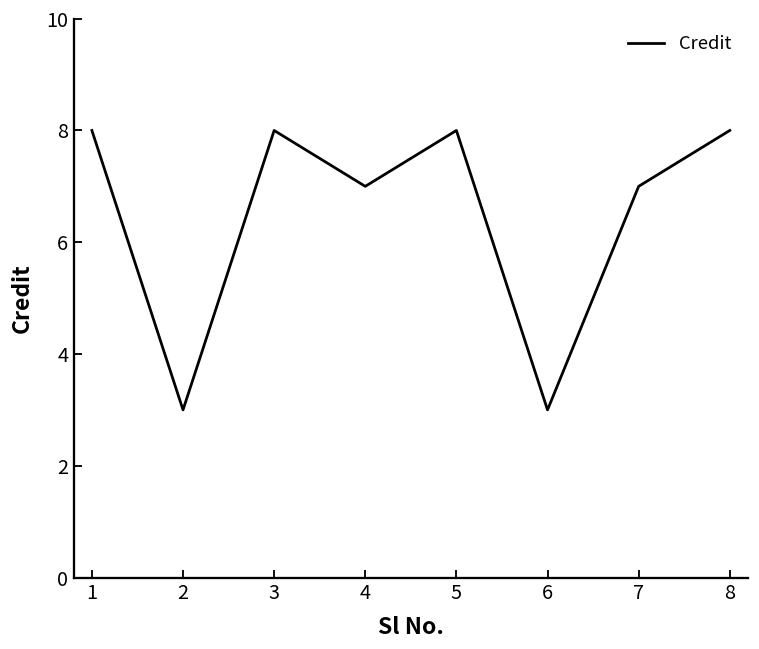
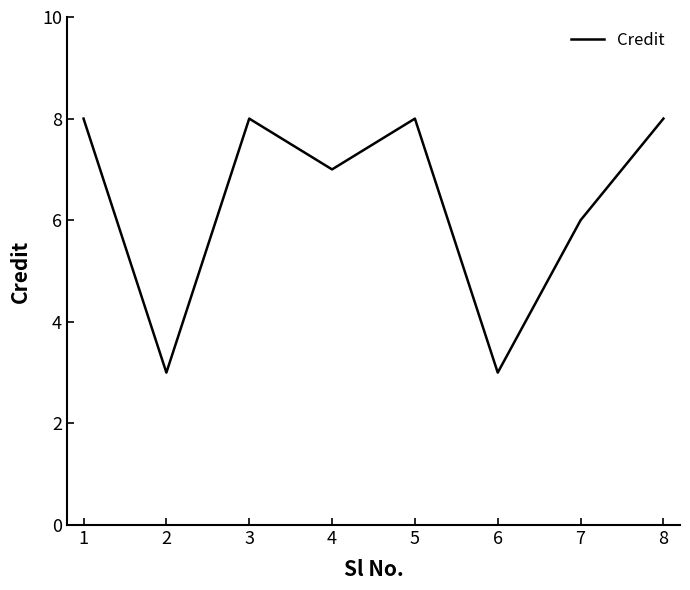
7: 7 -> 6
